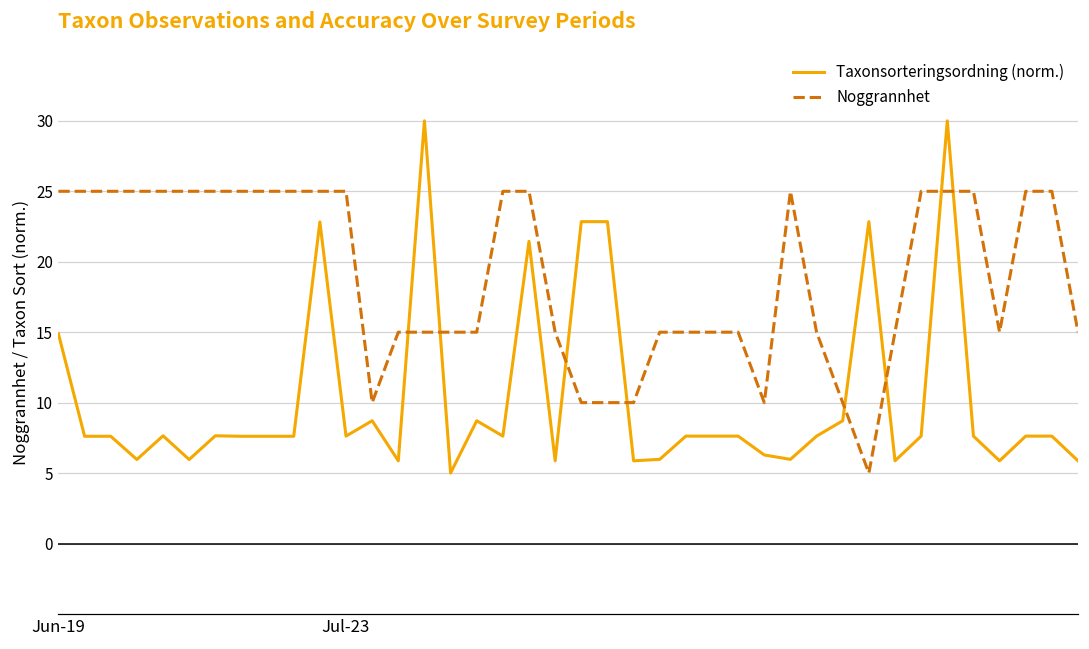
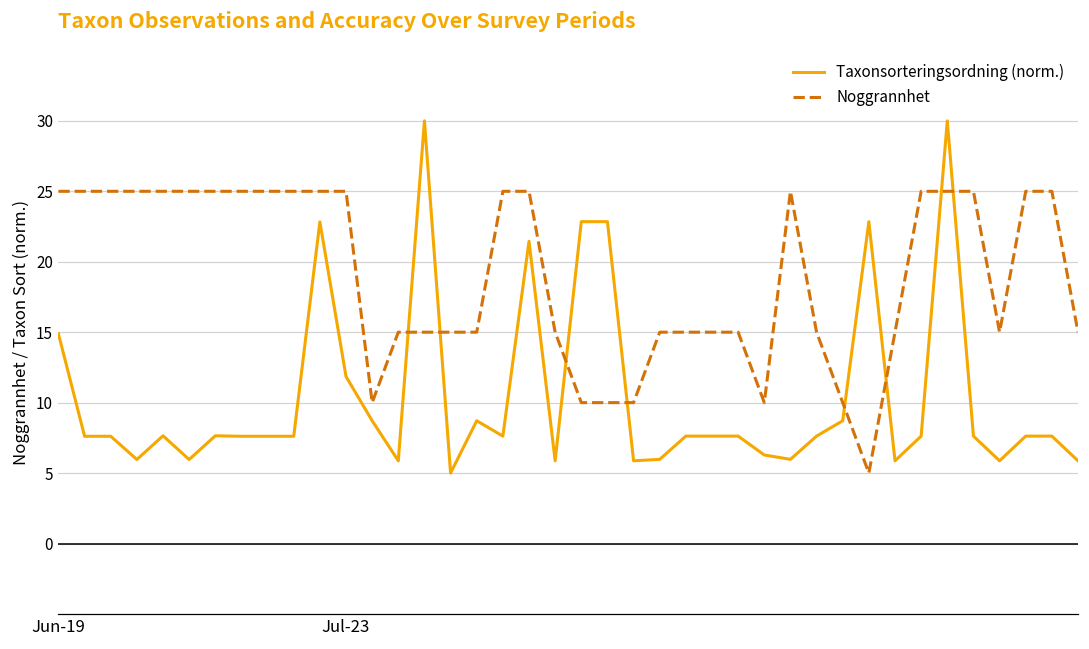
Taxonsorteringsordning (norm.), Jul-23: 7.6 -> 11.9
